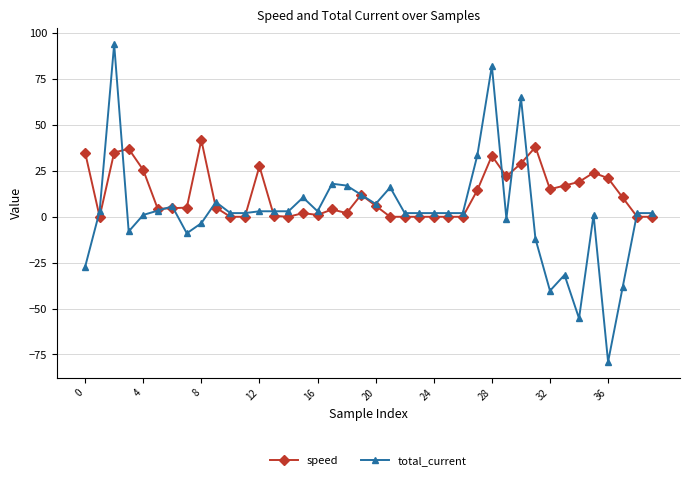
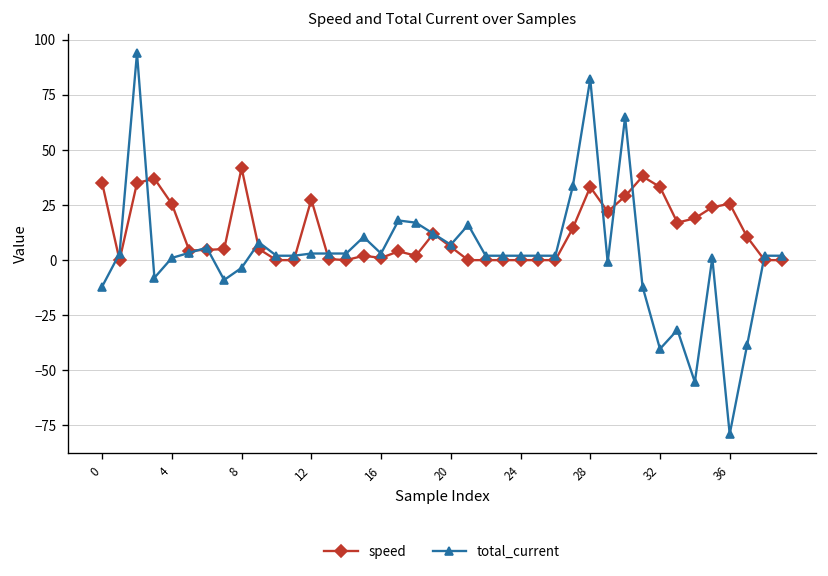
total_current, 0: -27 -> -12
speed, 32: 15 -> 33
speed, 36: 21 -> 26
